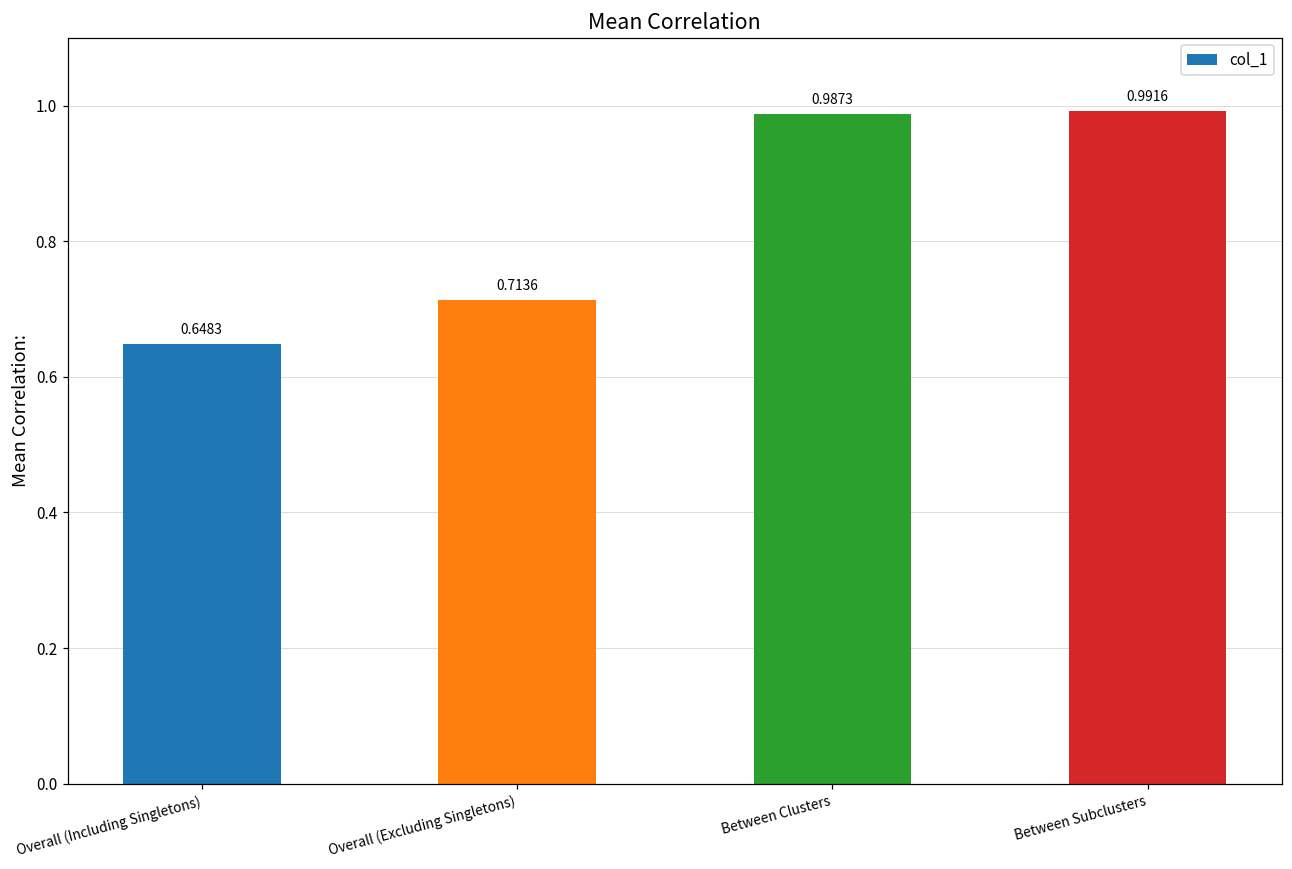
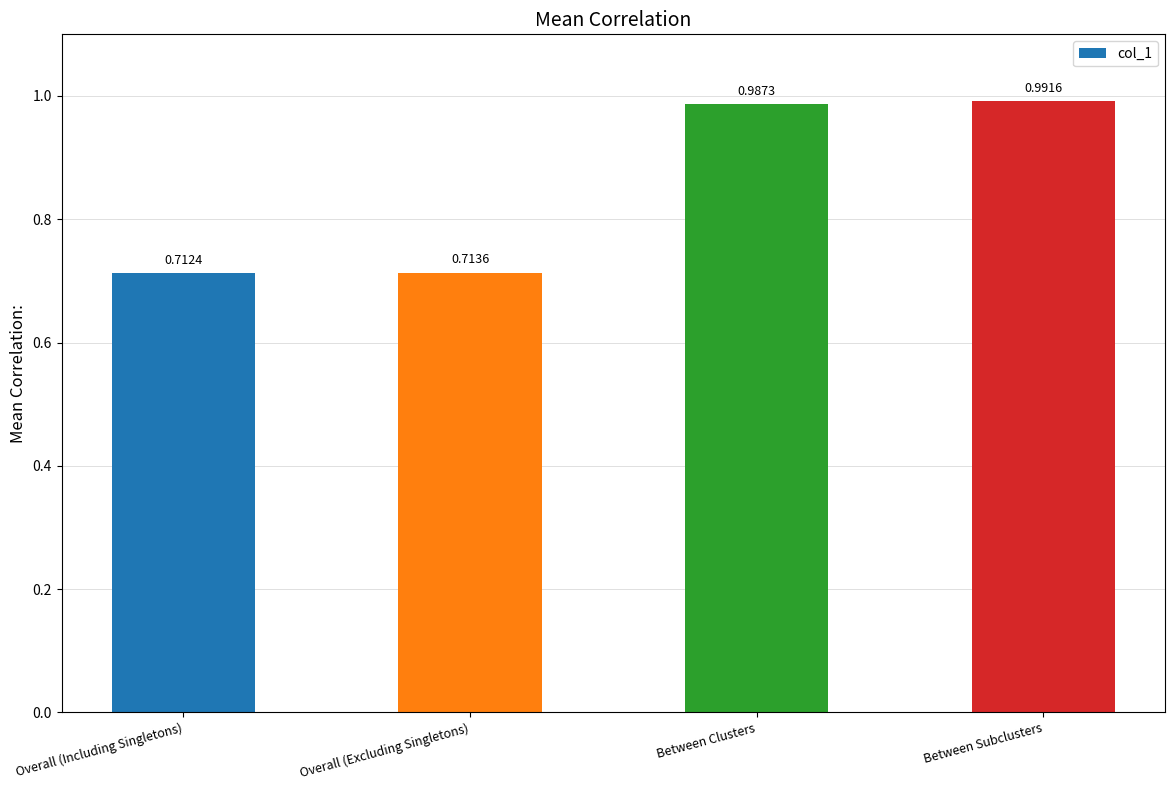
Overall (Including Singletons): 0.6483 -> 0.7124
